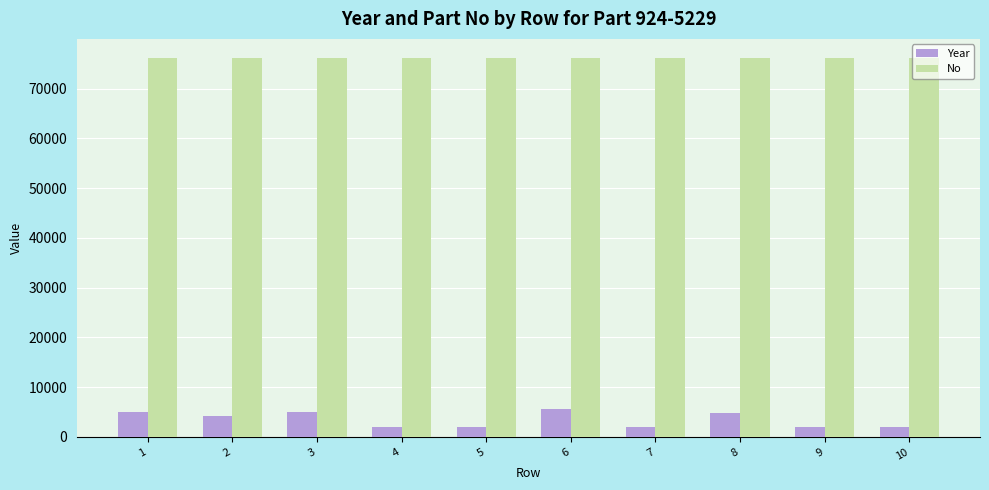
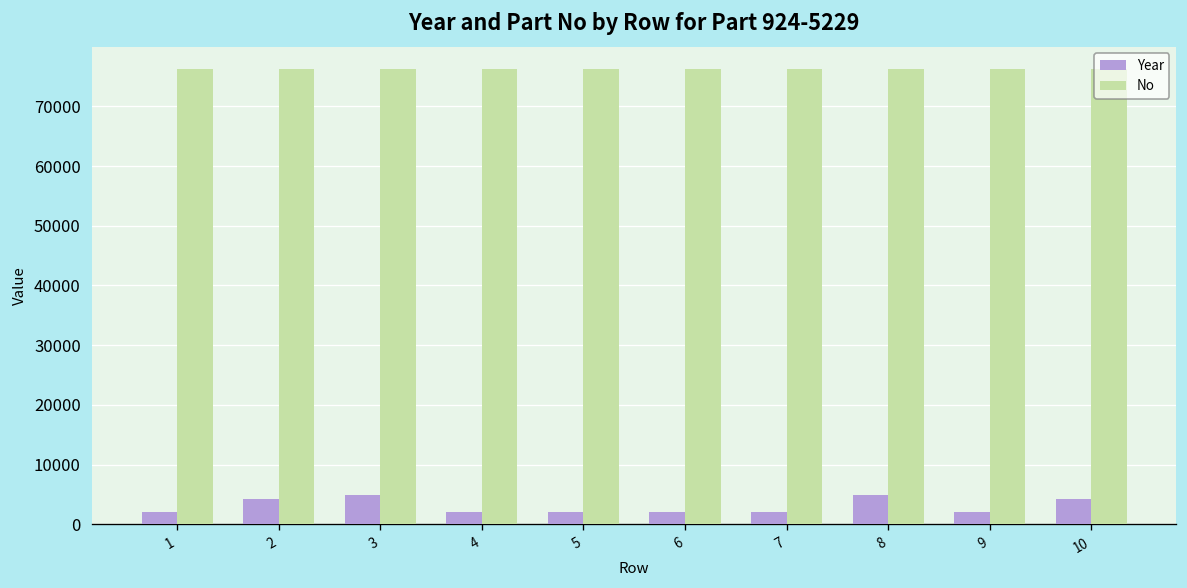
Year, 1: 5000 -> 2000
Year, 6: 6000 -> 2000
Year, 10: 2000 -> 4000
